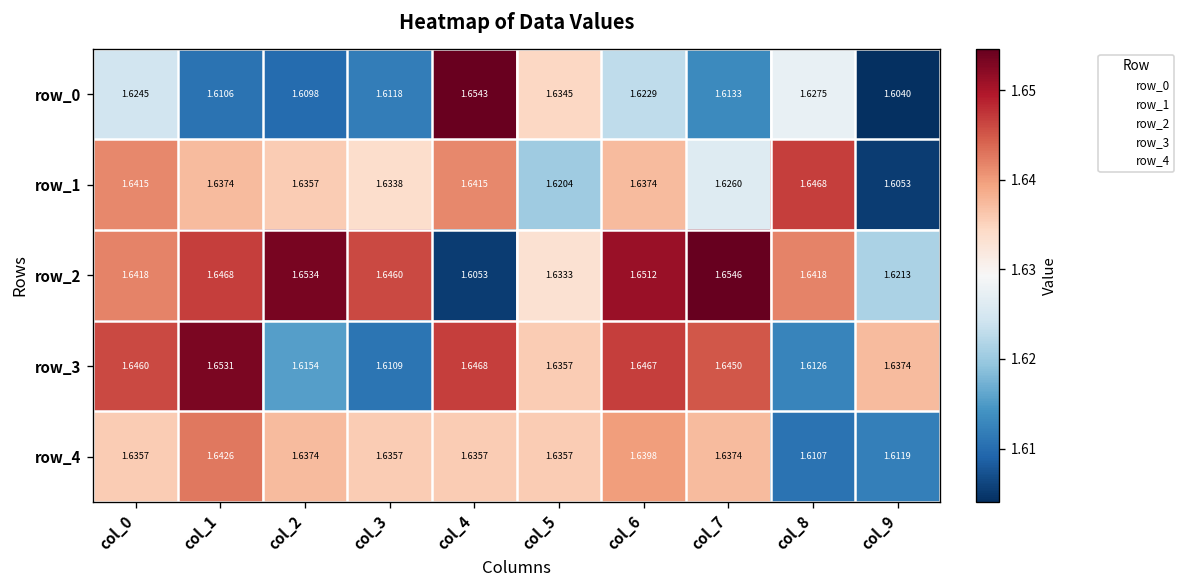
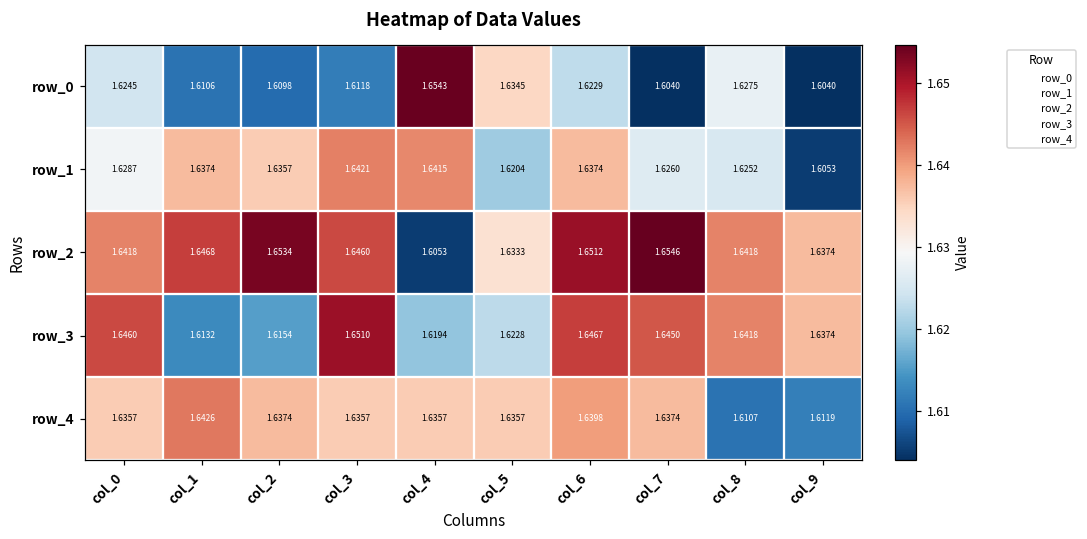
row_0, col_7: 1.6133 -> 1.6040
row_1, col_0: 1.6415 -> 1.6287
row_1, col_3: 1.6338 -> 1.6421
row_1, col_8: 1.6468 -> 1.6252
row_2, col_9: 1.6213 -> 1.6374
row_3, col_1: 1.6531 -> 1.6132
row_3, col_3: 1.6109 -> 1.6510
row_3, col_4: 1.6468 -> 1.6194
row_3, col_5: 1.6357 -> 1.6228
row_3, col_8: 1.6126 -> 1.6418
